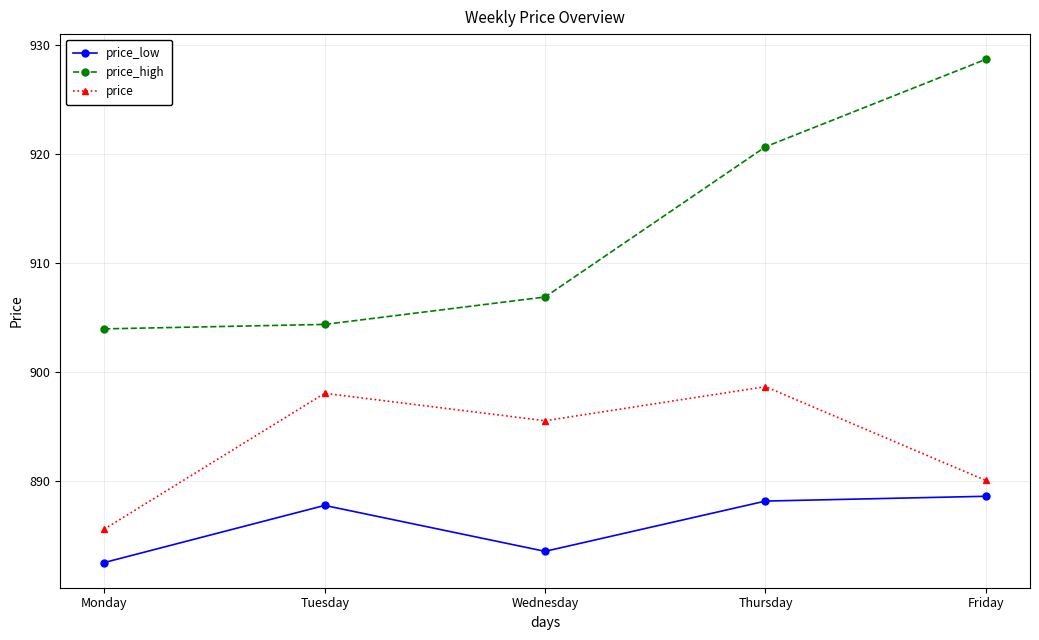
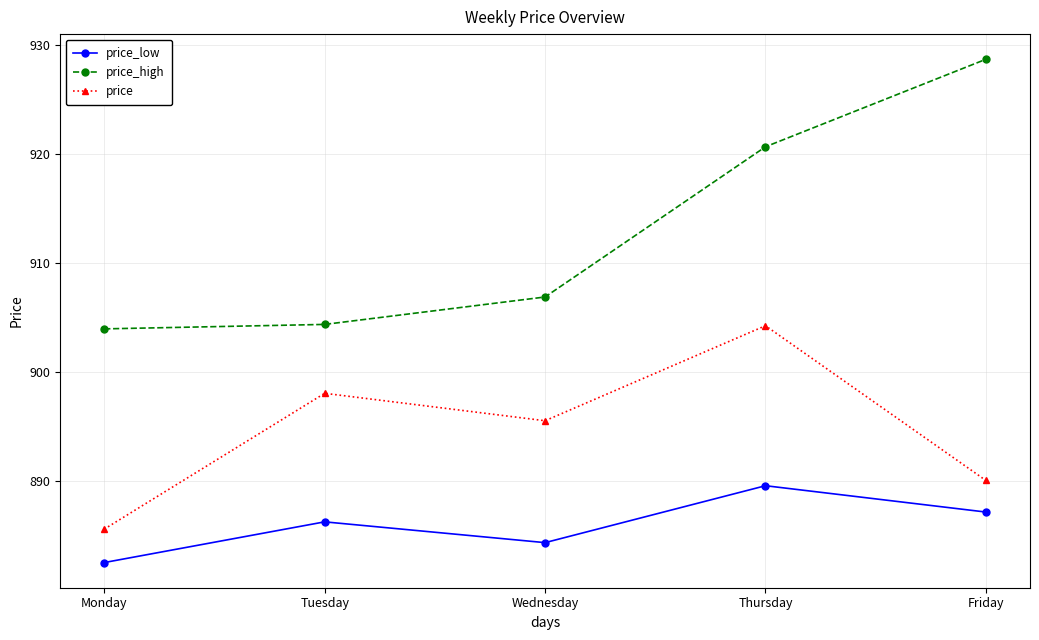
price_low, Tuesday: 887.7 -> 886.2
price_low, Wednesday: 883.5 -> 884.3
price_low, Thursday: 888.1 -> 889.5
price, Thursday: 898.6 -> 904.2
price_low, Friday: 888.6 -> 887.1
